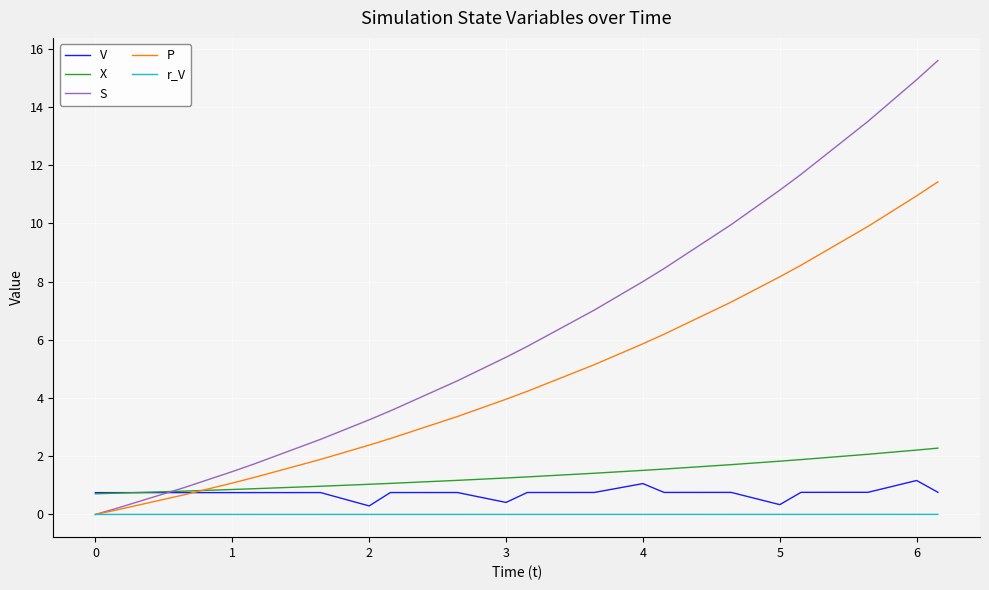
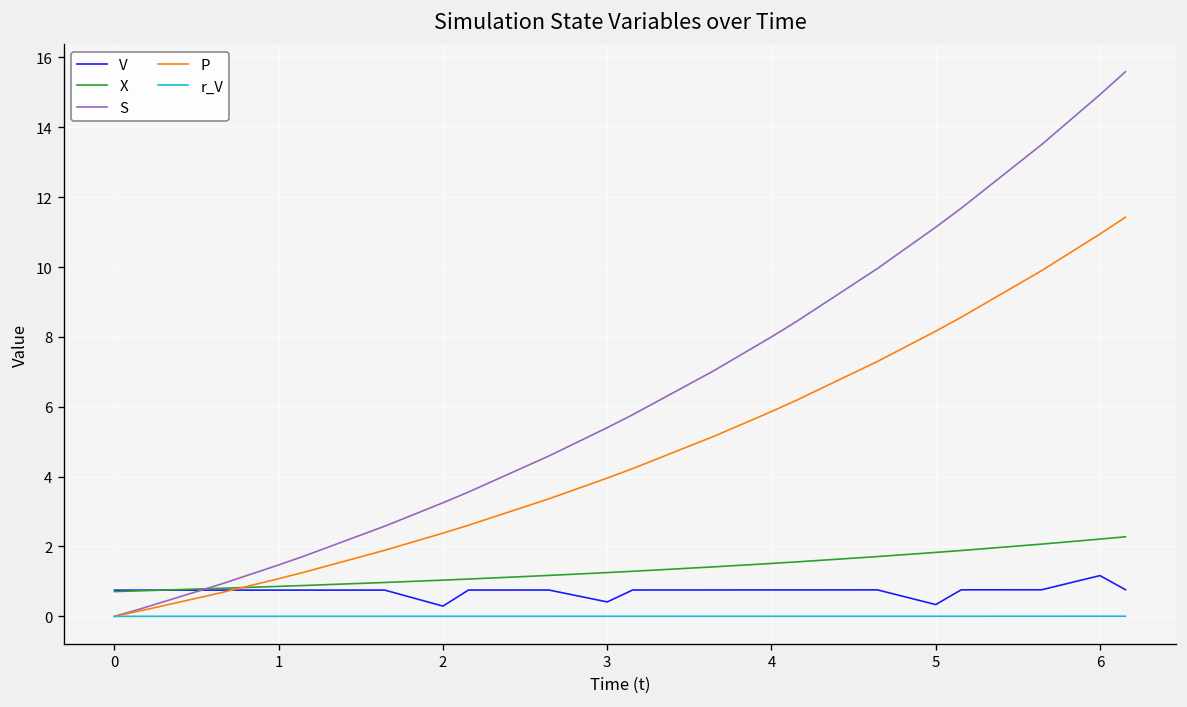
V, 4: 1.1 -> 0.8
